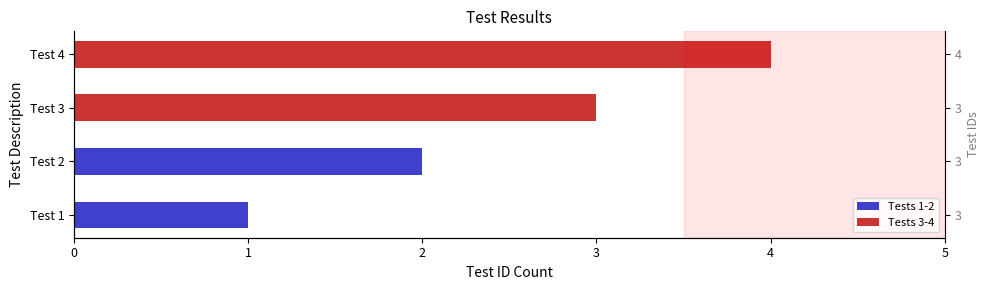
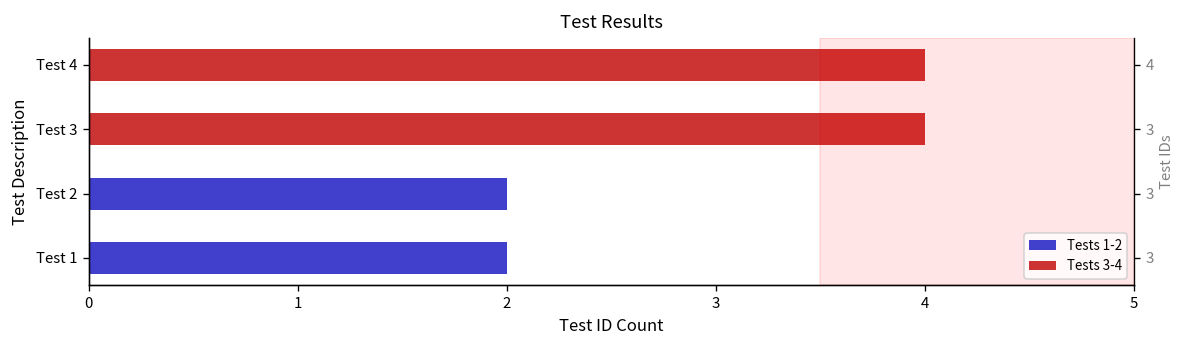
Test 3: 3 -> 4
Test 1: 1 -> 2
